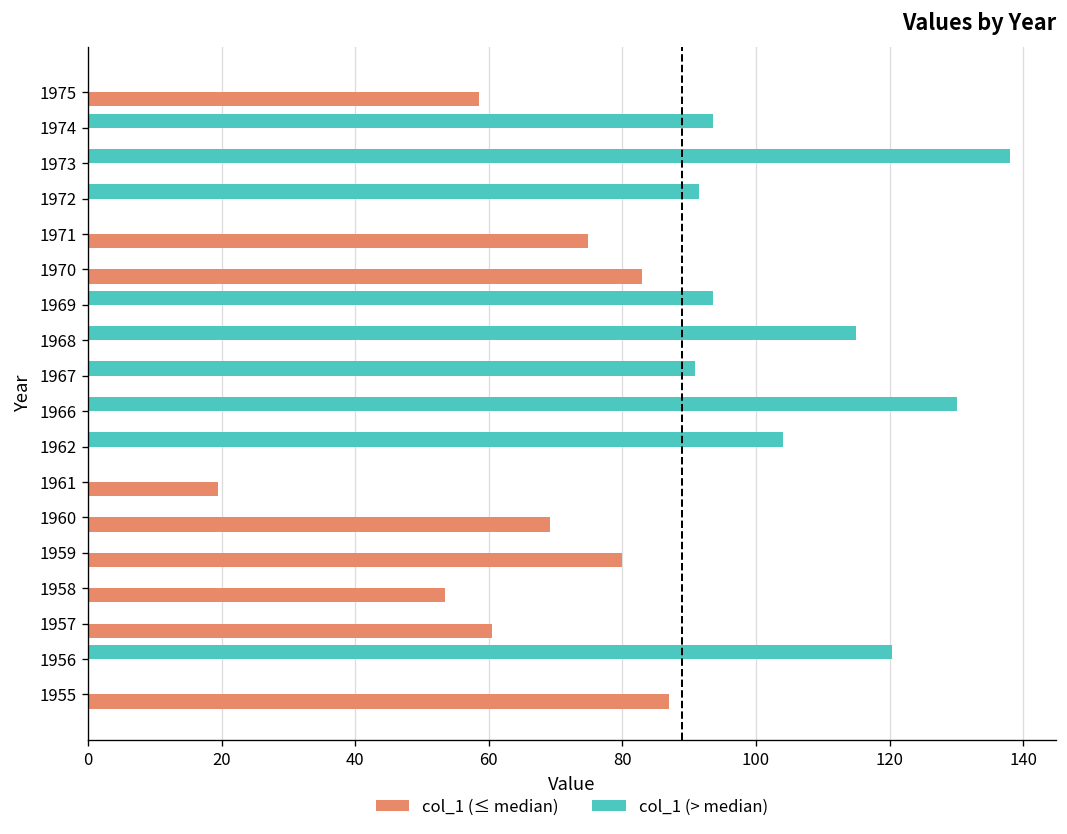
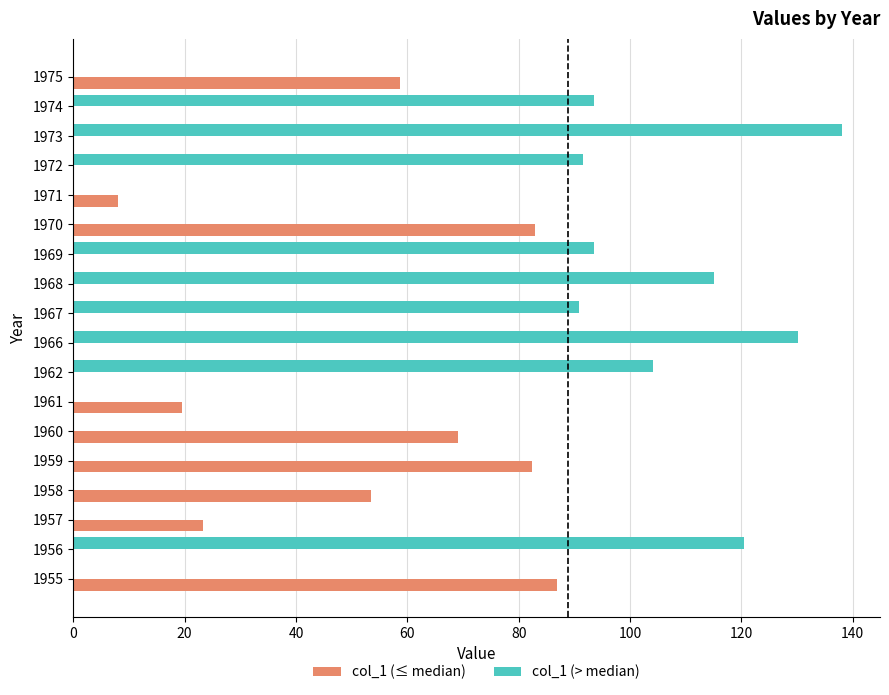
col_1 (≤ median), 1971: 75 -> 8
col_1 (≤ median), 1959: 80 -> 82
col_1 (≤ median), 1957: 61 -> 23
